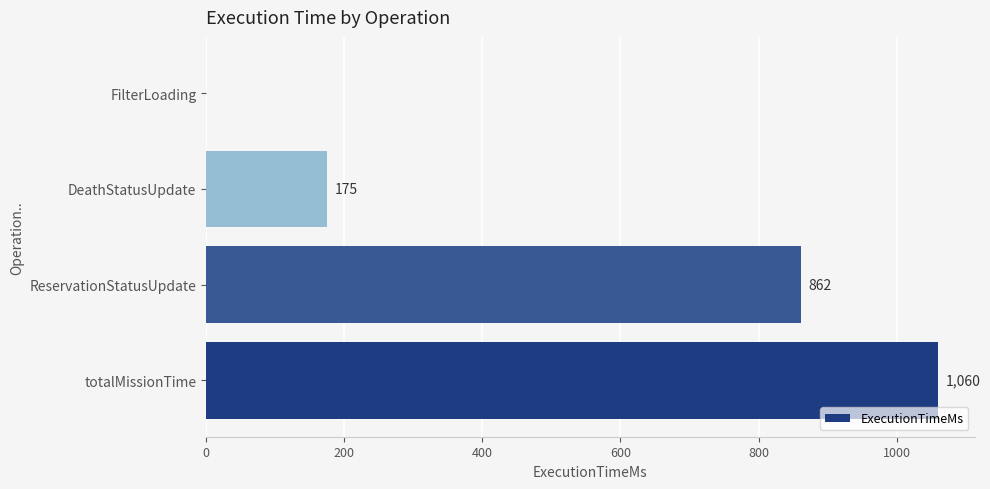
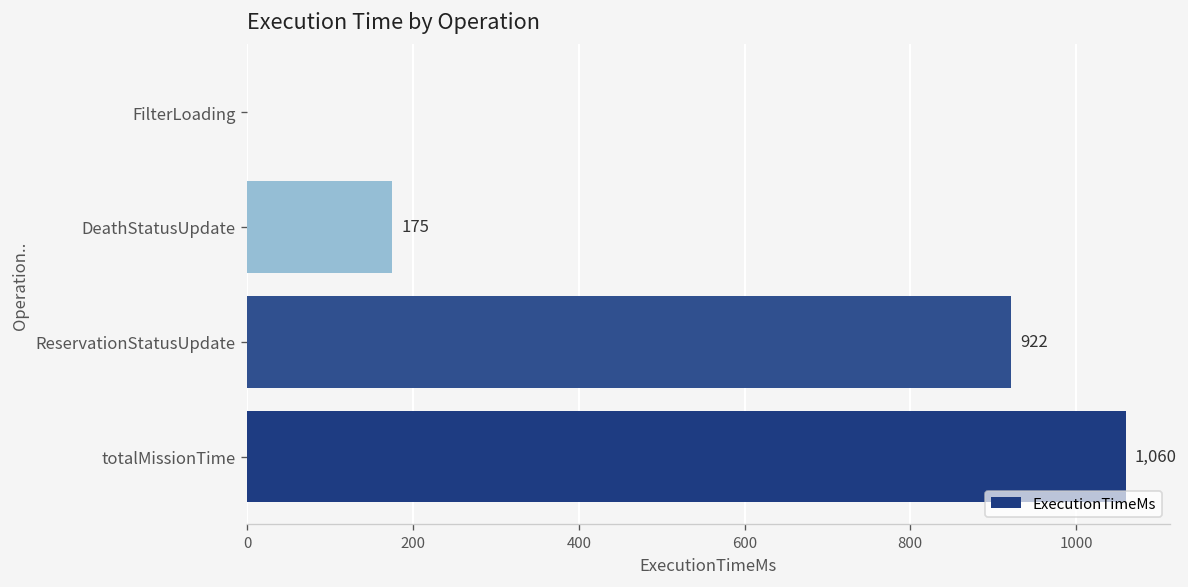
ReservationStatusUpdate: 862 -> 922
